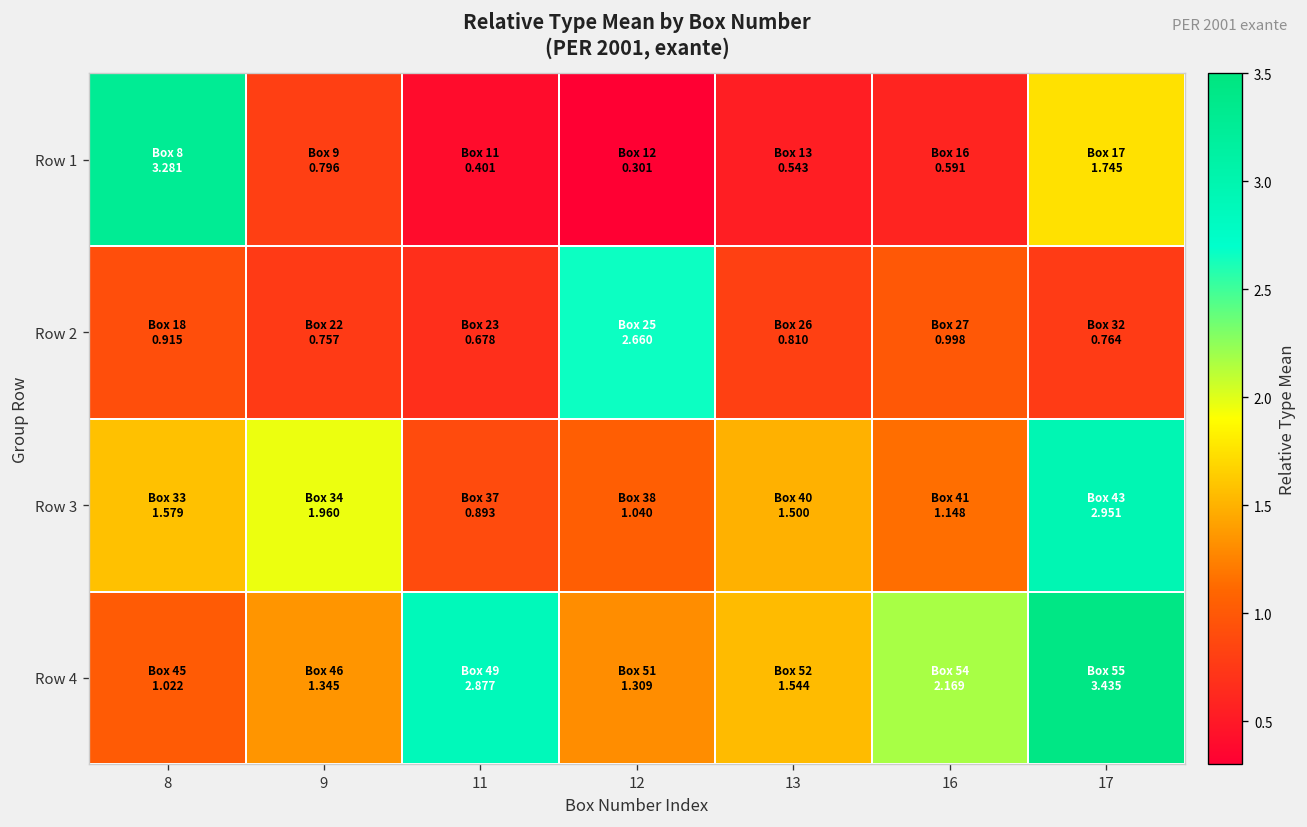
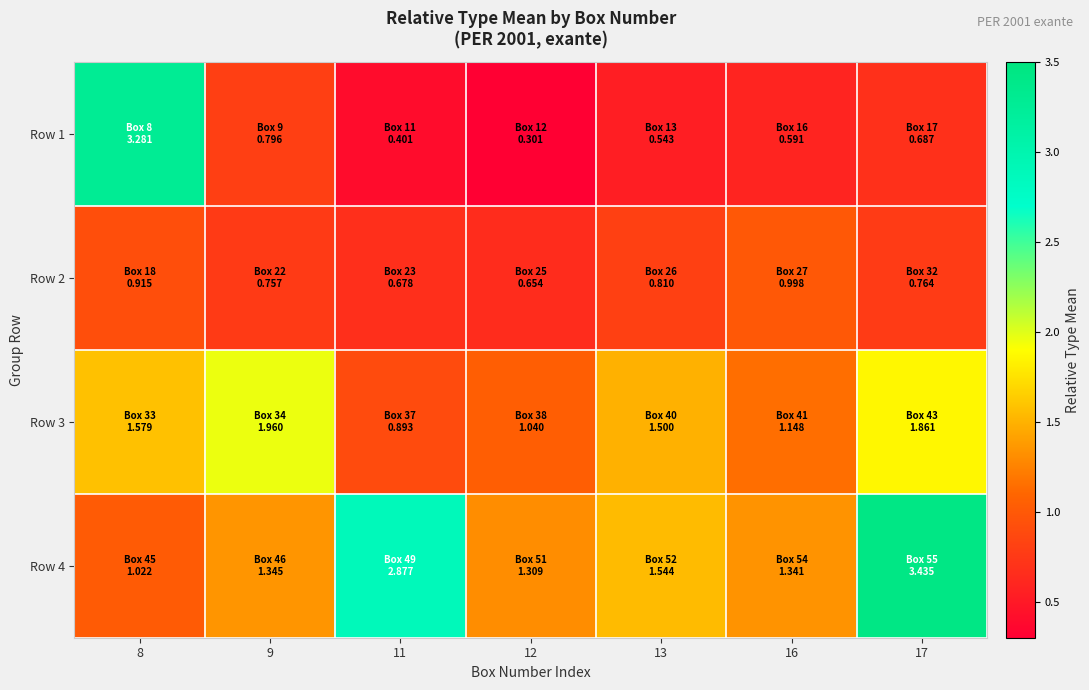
Row 1, 17: 1.745 -> 0.687
Row 2, 12: 2.660 -> 0.654
Row 3, 17: 2.951 -> 1.861
Row 4, 16: 2.169 -> 1.341
